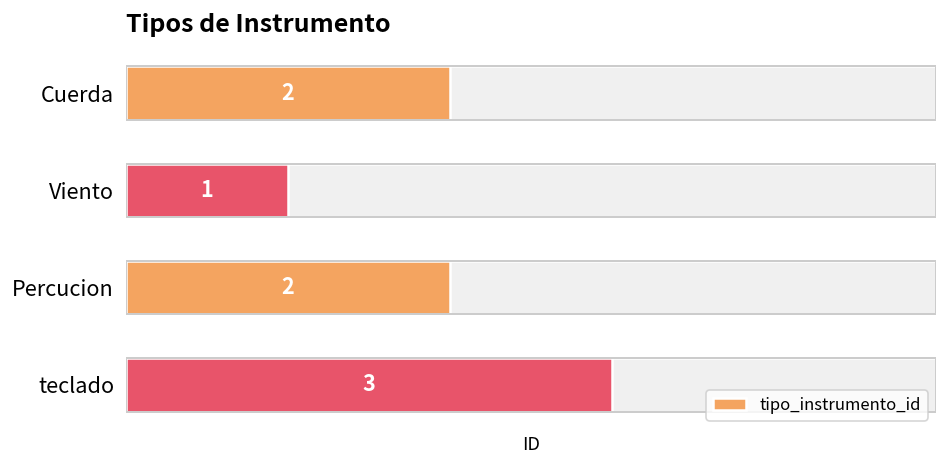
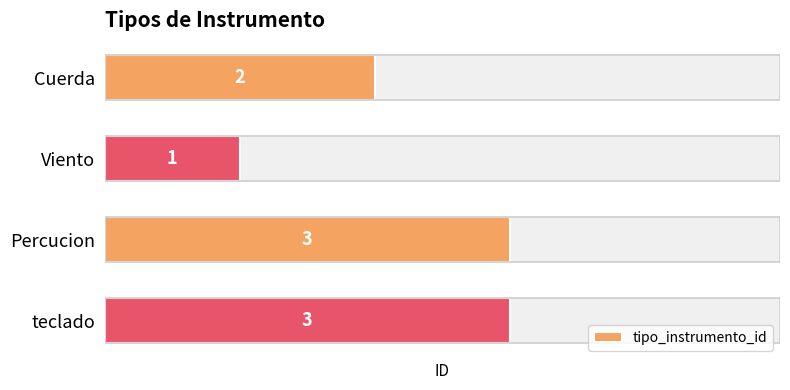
tipo_instrumento_id, Percucion: 2 -> 3
